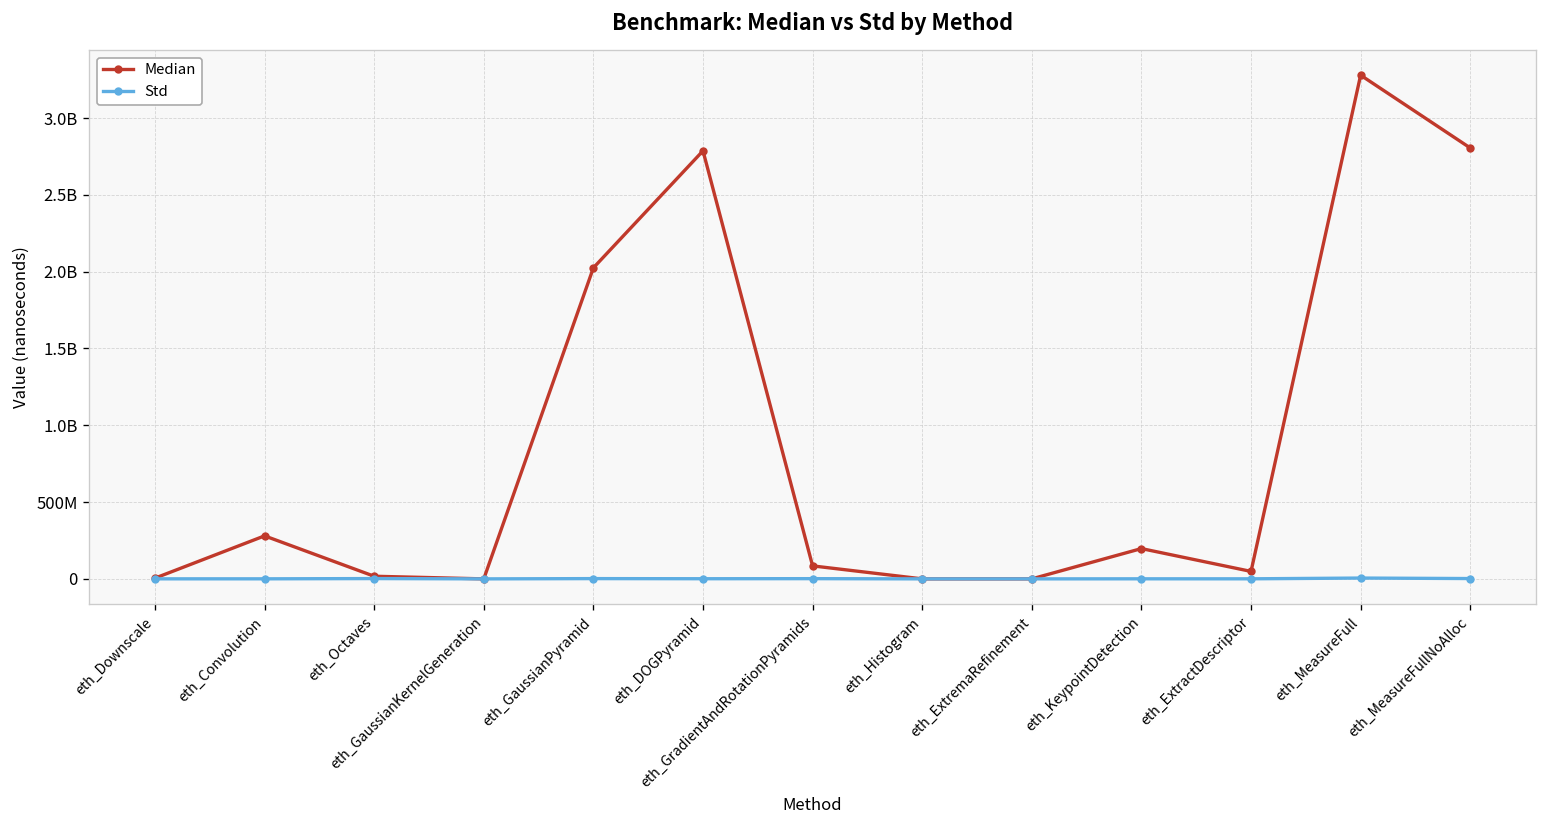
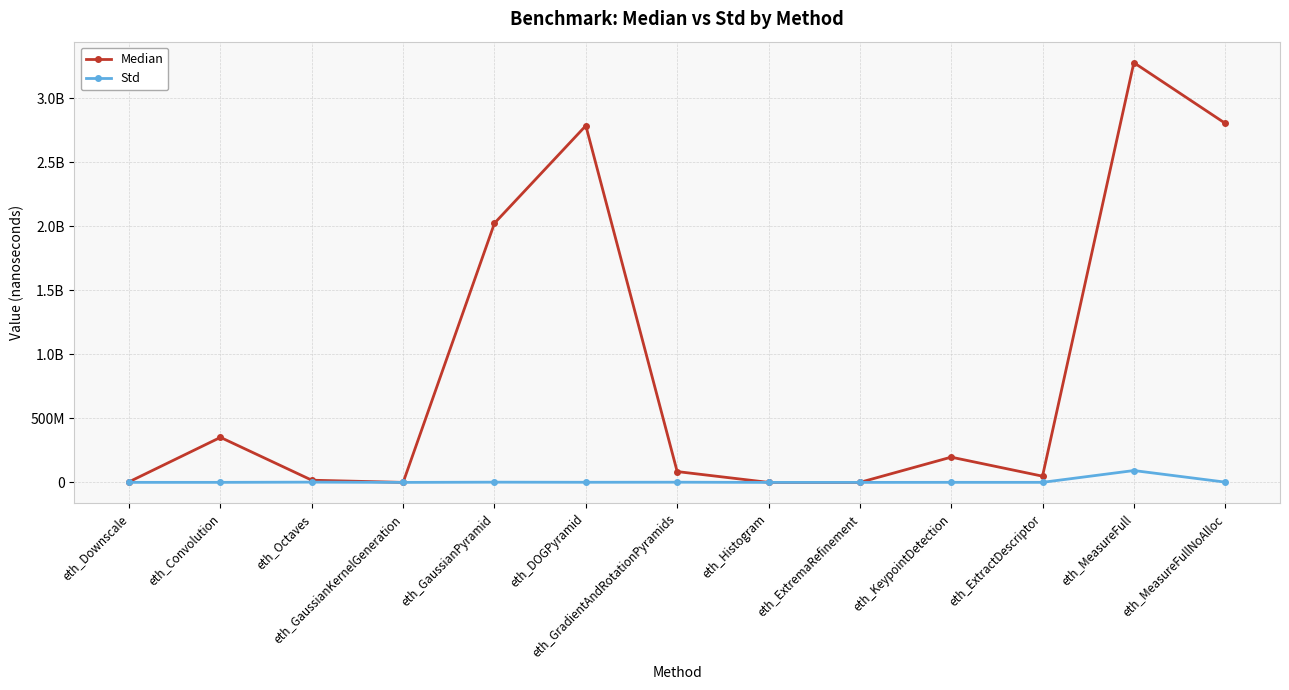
Median, eth_Convolution: 280000000 -> 350000000
Std, eth_MeasureFull: 10000000 -> 90000000
